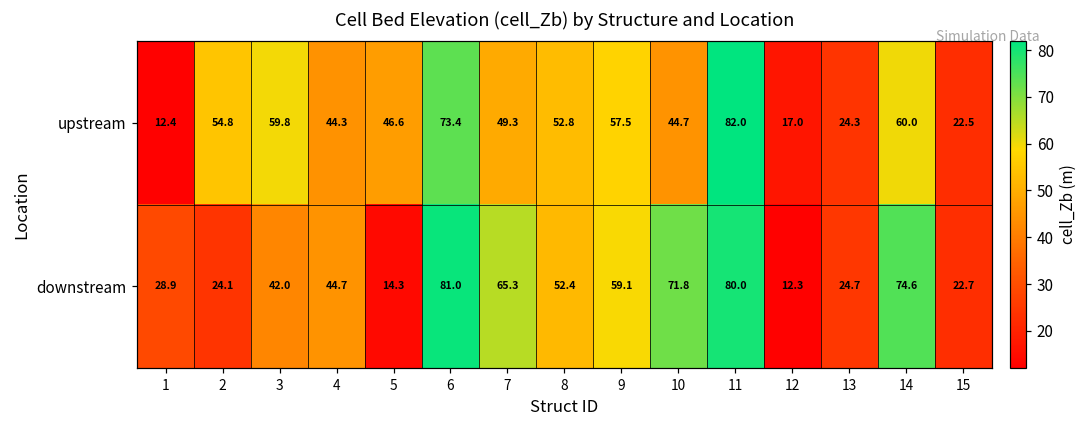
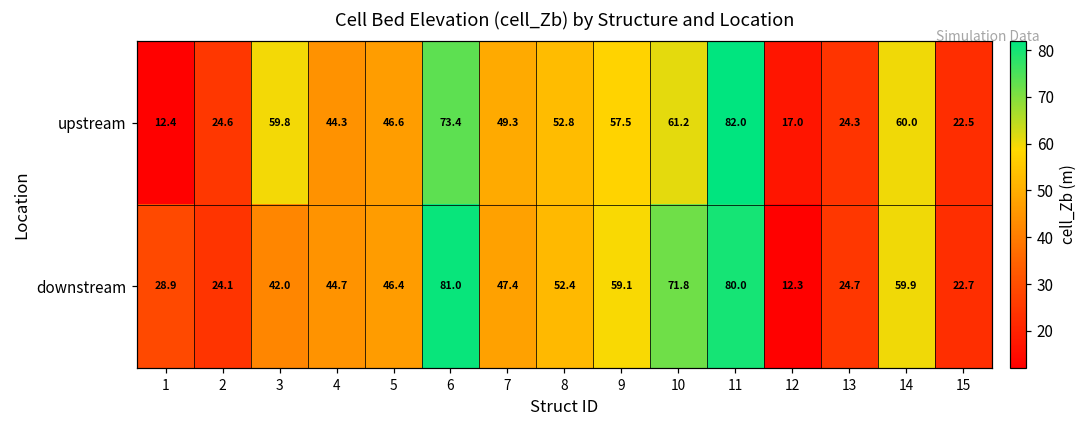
upstream, 2: 54.8 -> 24.6
upstream, 10: 44.7 -> 61.2
downstream, 5: 14.3 -> 46.4
downstream, 7: 65.3 -> 47.4
downstream, 14: 74.6 -> 59.9
